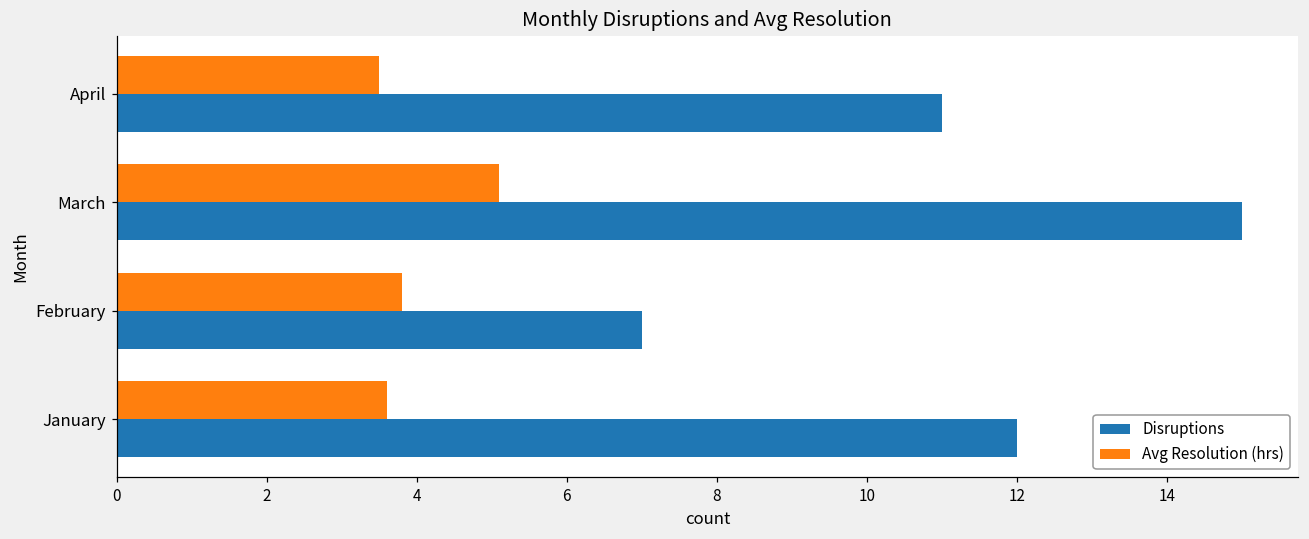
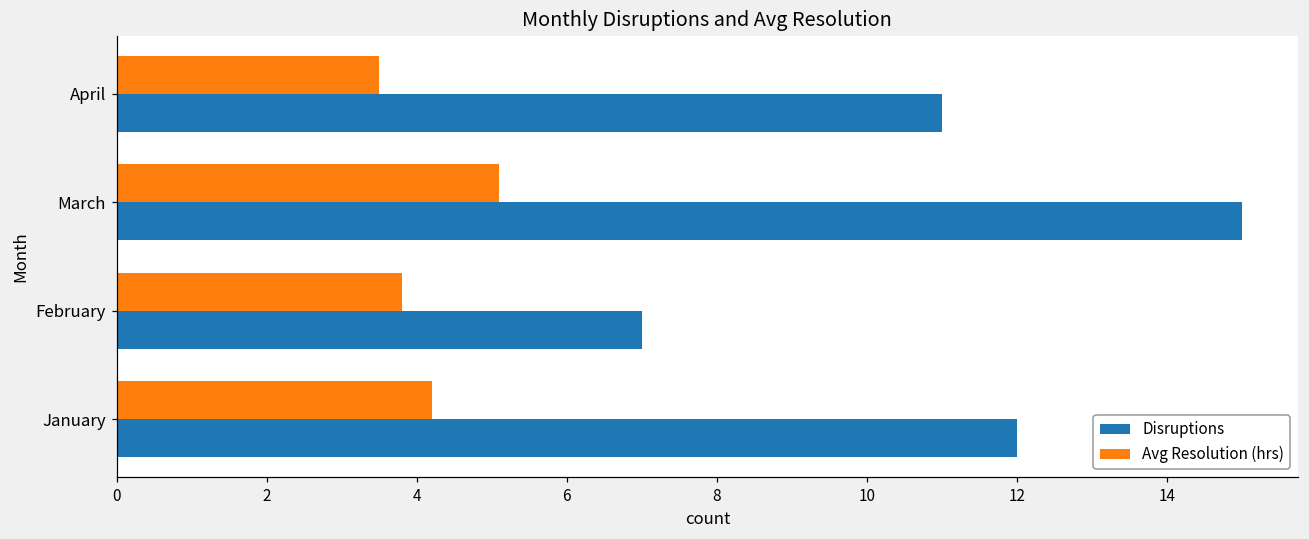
Avg Resolution (hrs), January: 3.6 -> 4.2
